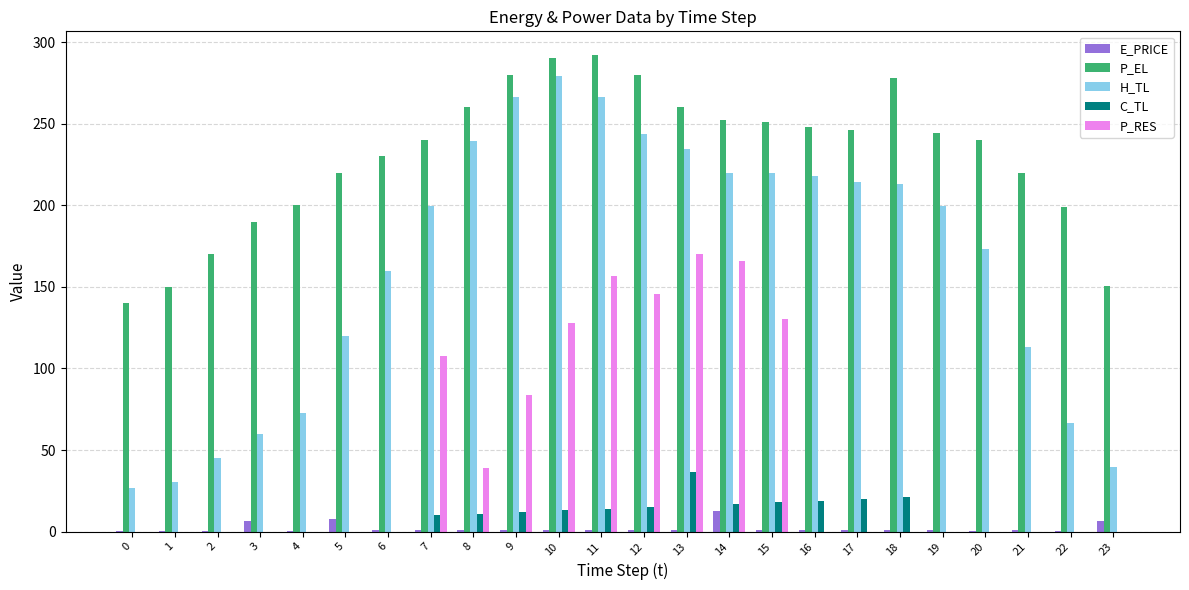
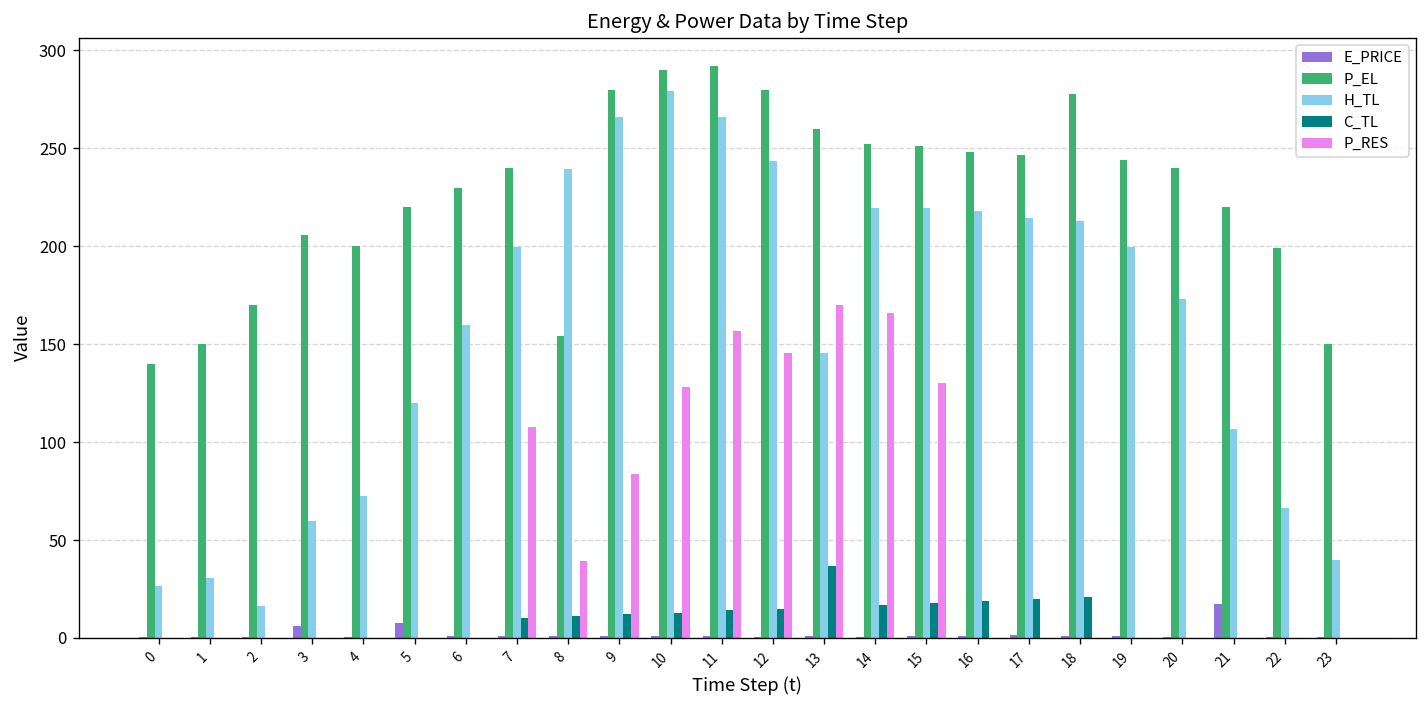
H_TL, 2: 45 -> 16
P_EL, 3: 190 -> 206
P_EL, 8: 260 -> 154
H_TL, 13: 234 -> 146
E_PRICE, 14: 12 -> 1
E_PRICE, 21: 1 -> 17
H_TL, 21: 113 -> 106
E_PRICE, 23: 6 -> 0
